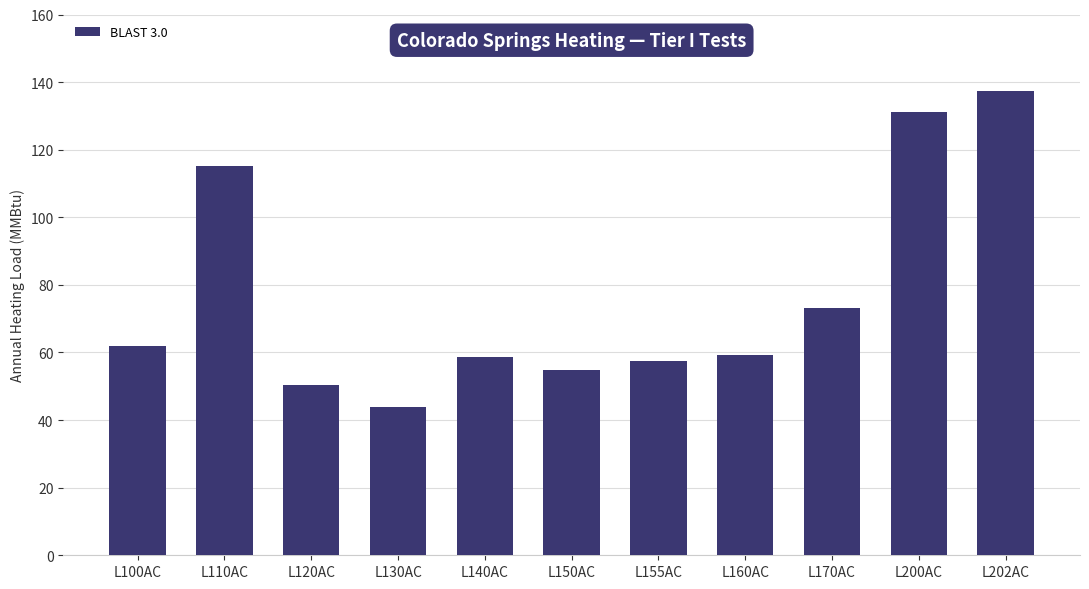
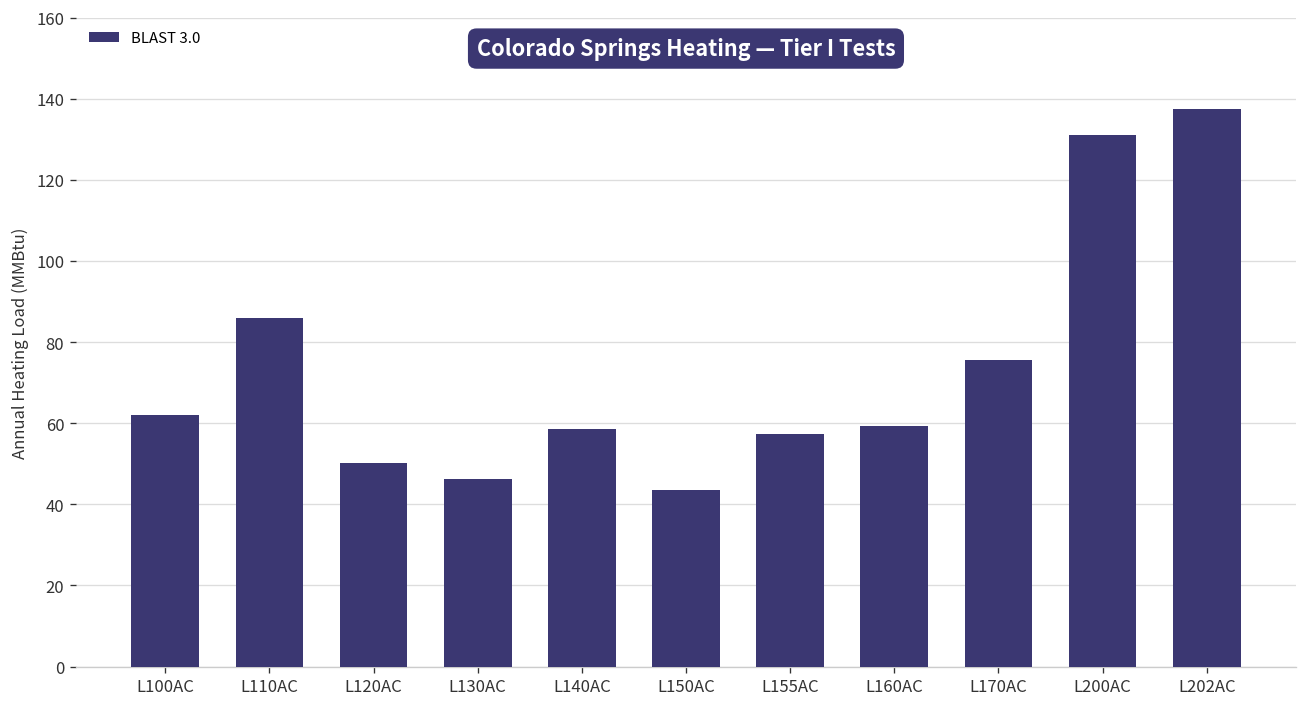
L110AC: 115 -> 86
L130AC: 44 -> 46
L150AC: 55 -> 44
L170AC: 73 -> 76
